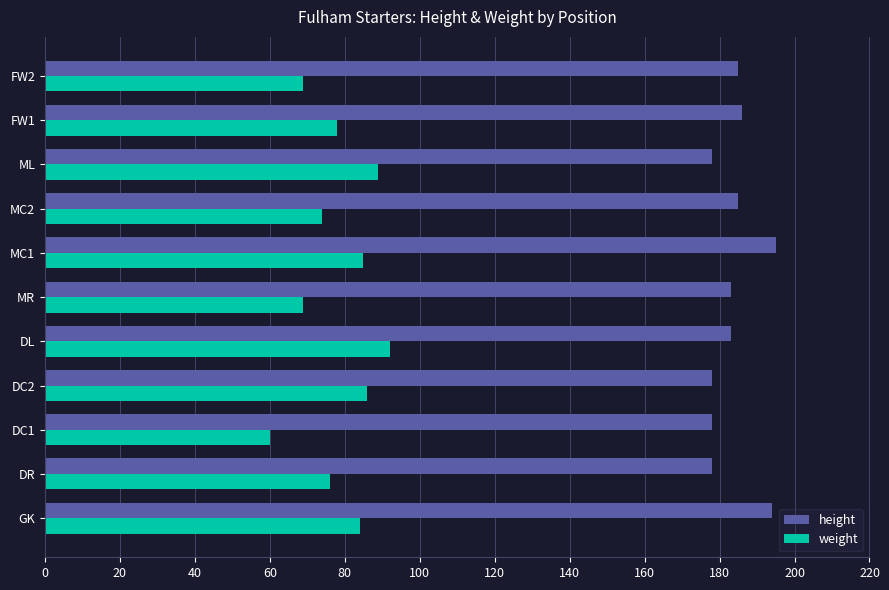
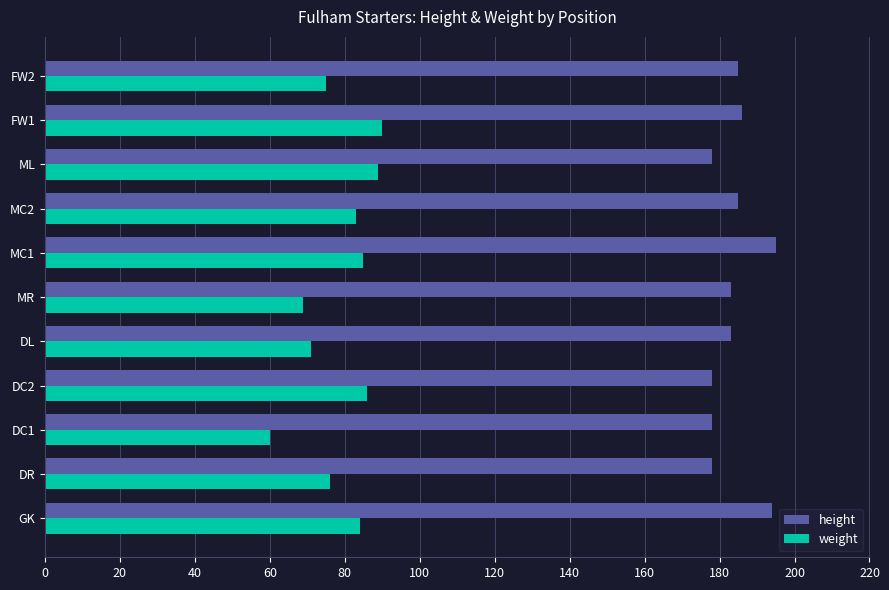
weight, FW2: 69 -> 75
weight, FW1: 78 -> 90
weight, MC2: 74 -> 83
weight, DL: 92 -> 71
